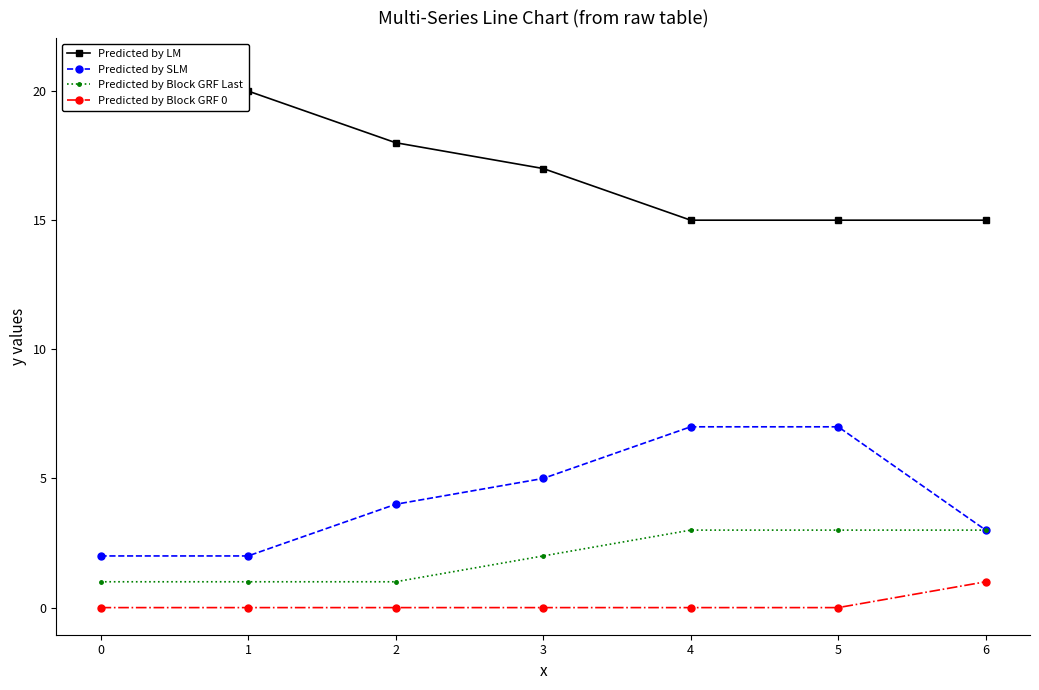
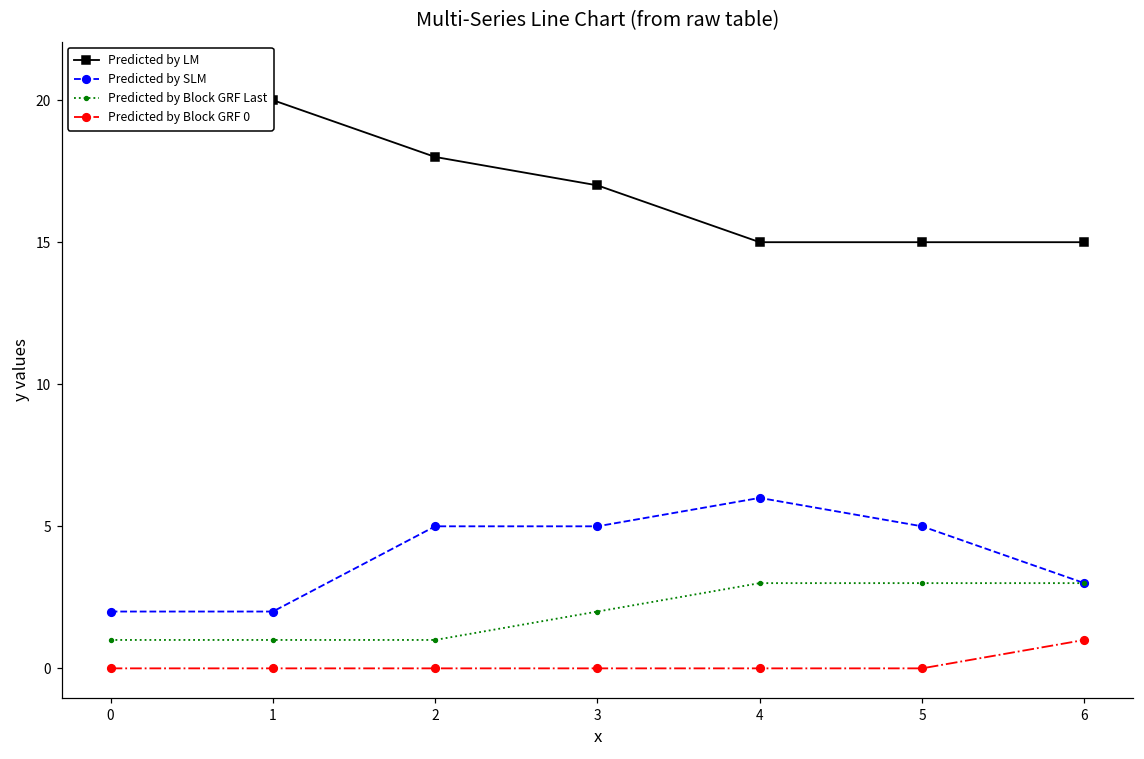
Predicted by SLM, 2: 4 -> 5
Predicted by SLM, 4: 7 -> 6
Predicted by SLM, 5: 7 -> 5
